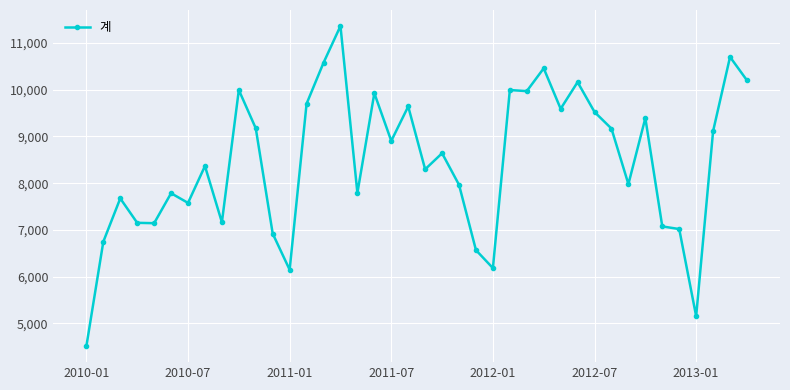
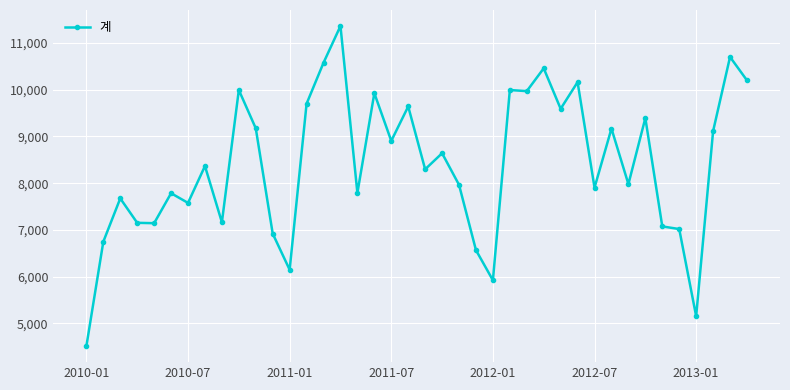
2012-01: 6,200 -> 5,900
2012-07: 9,500 -> 7,900
